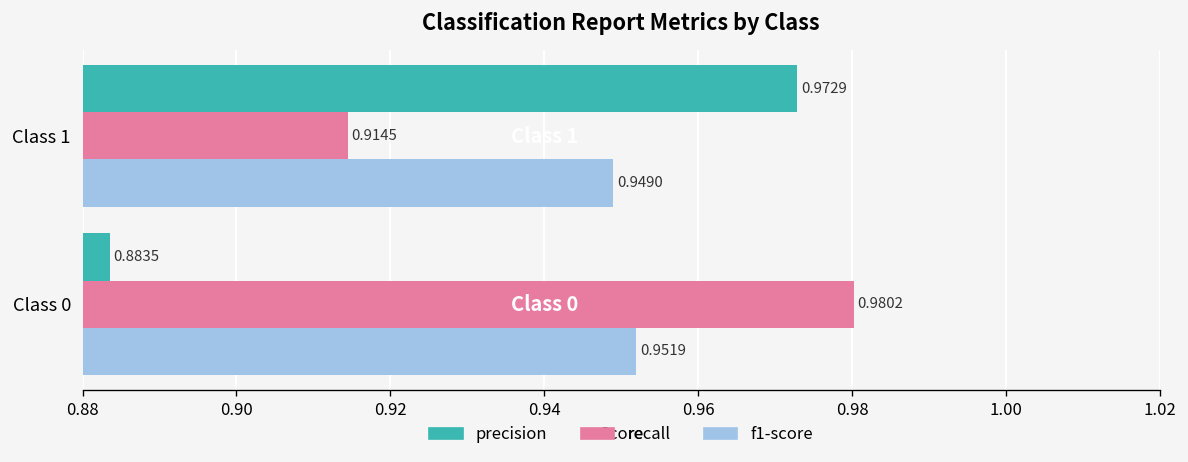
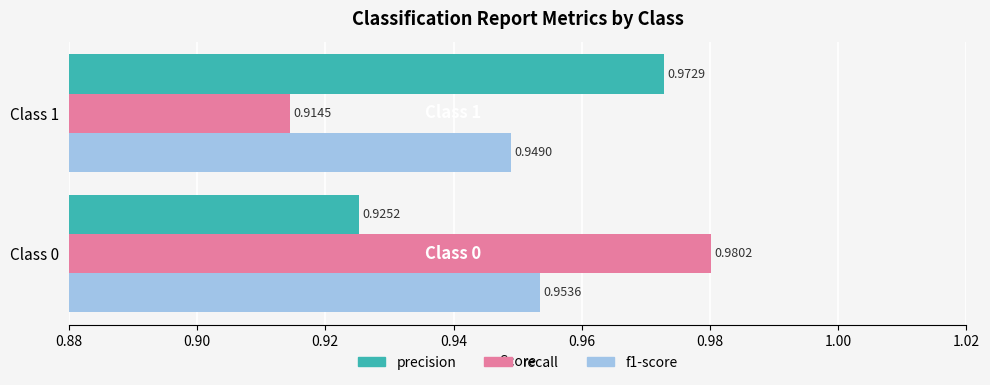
precision, Class 0: 0.8835 -> 0.9252
f1-score, Class 0: 0.9519 -> 0.9536
